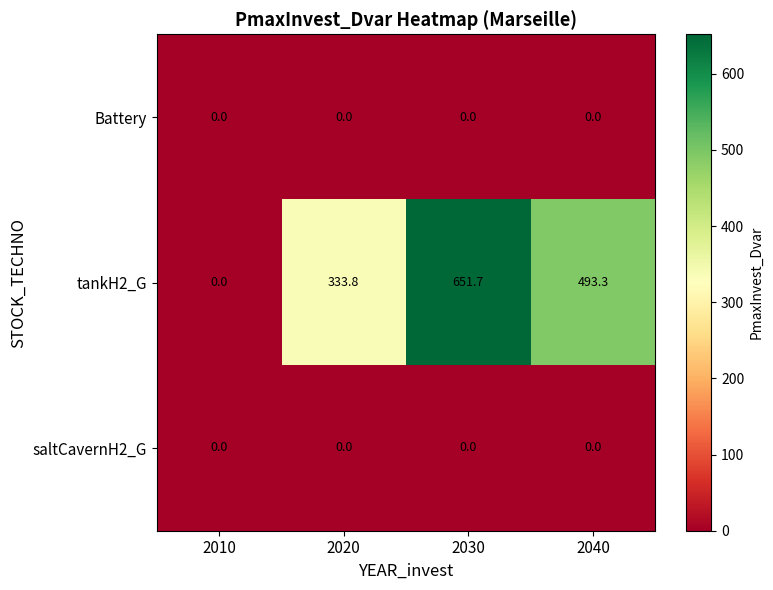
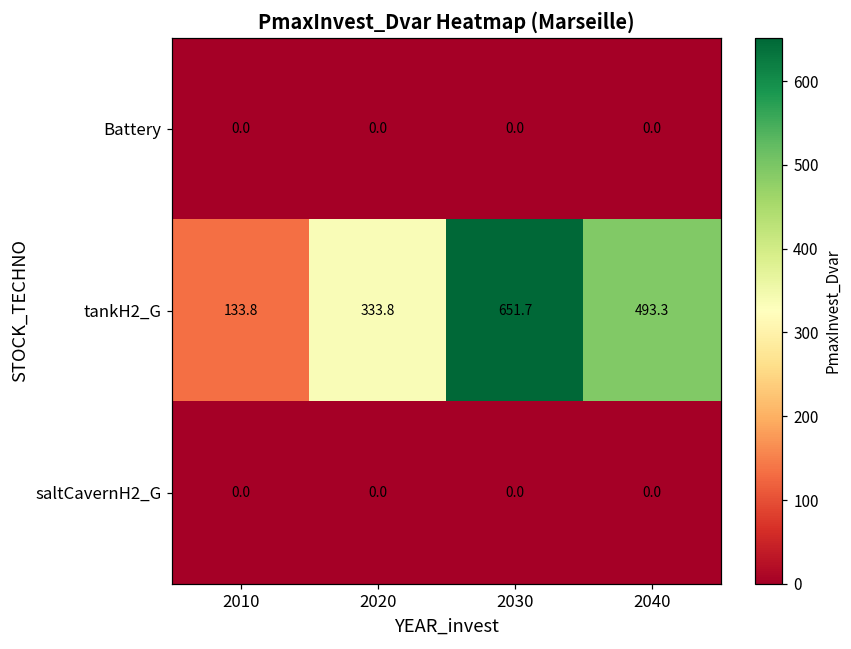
tankH2_G, 2010: 0.0 -> 133.8
